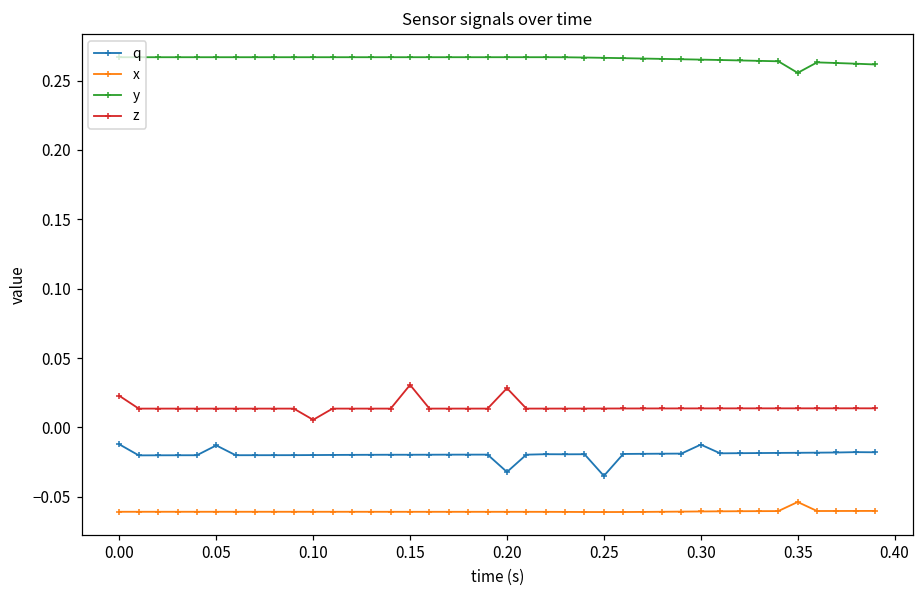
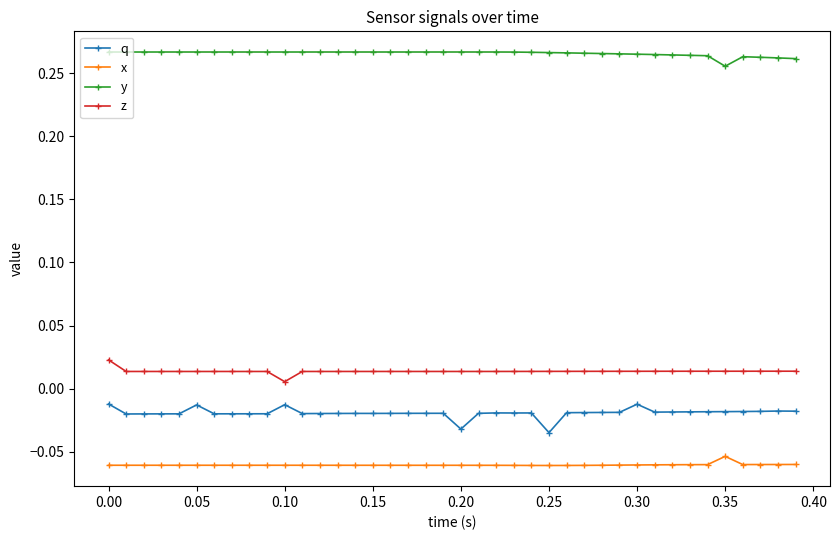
q, 0.10: -0.020 -> -0.013
z, 0.15: 0.031 -> 0.014
z, 0.20: 0.028 -> 0.014
